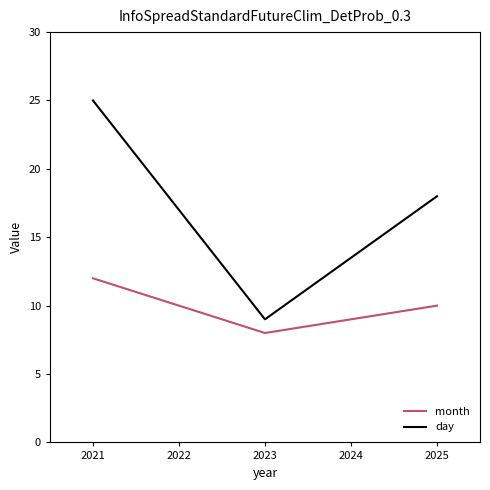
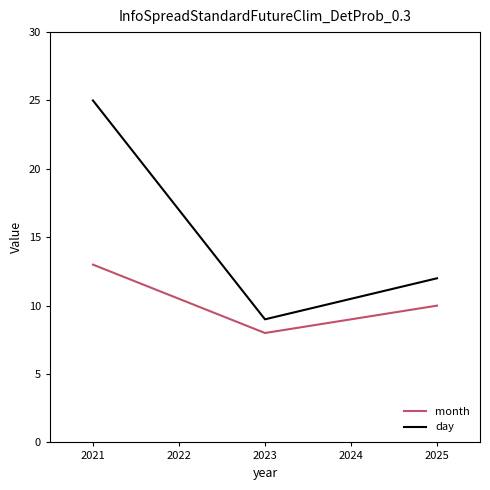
month, 2021: 12 -> 13
day, 2025: 18 -> 12
